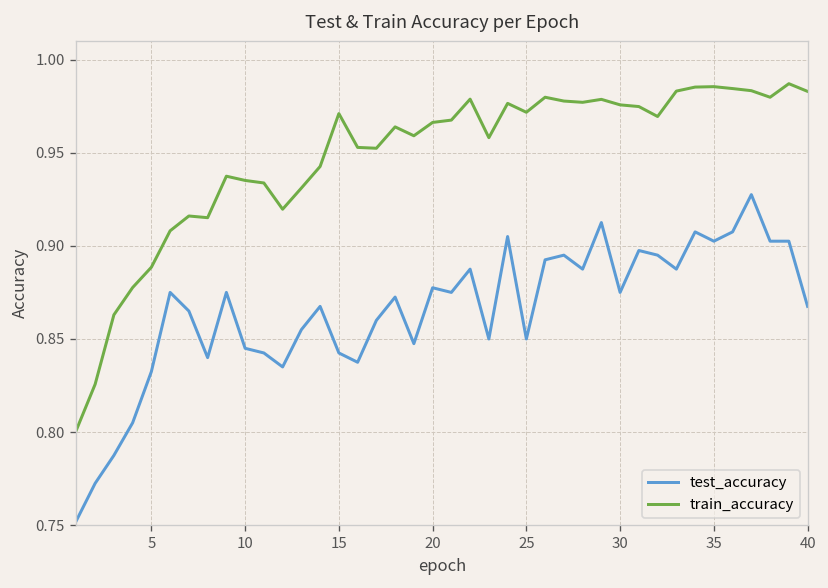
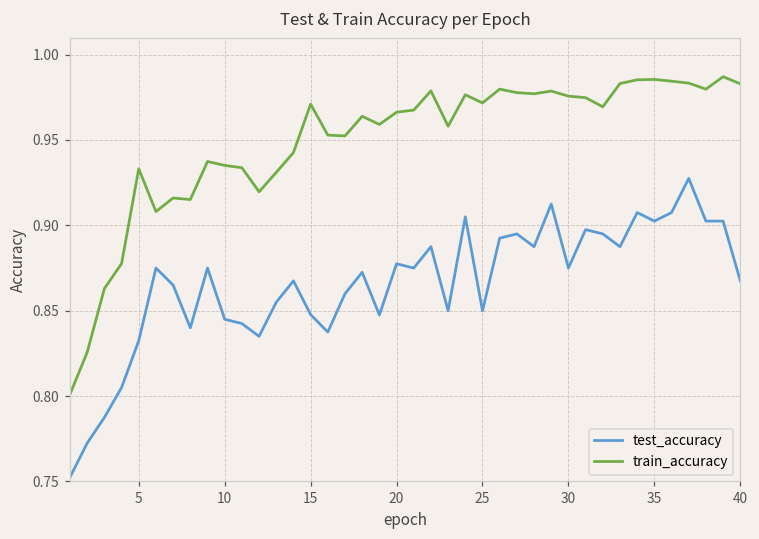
train_accuracy, 5: 0.889 -> 0.933
test_accuracy, 15: 0.843 -> 0.848
